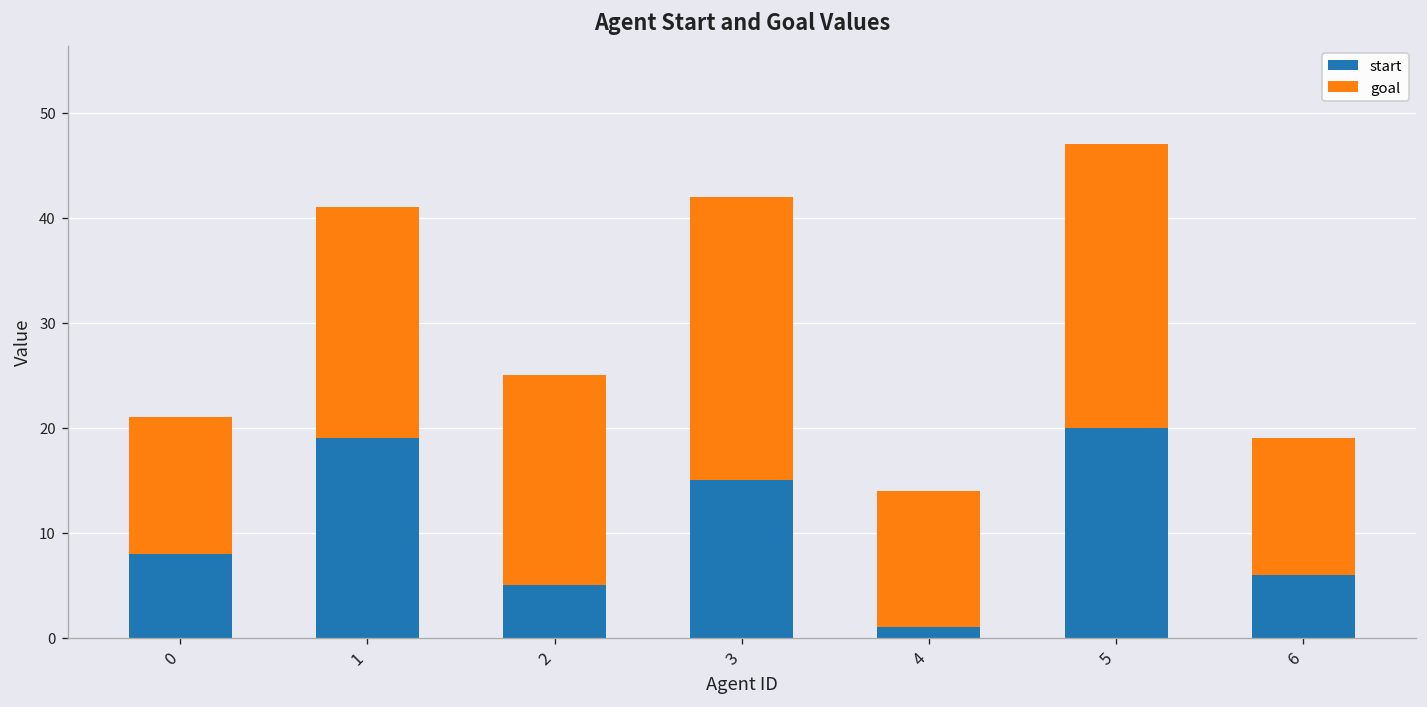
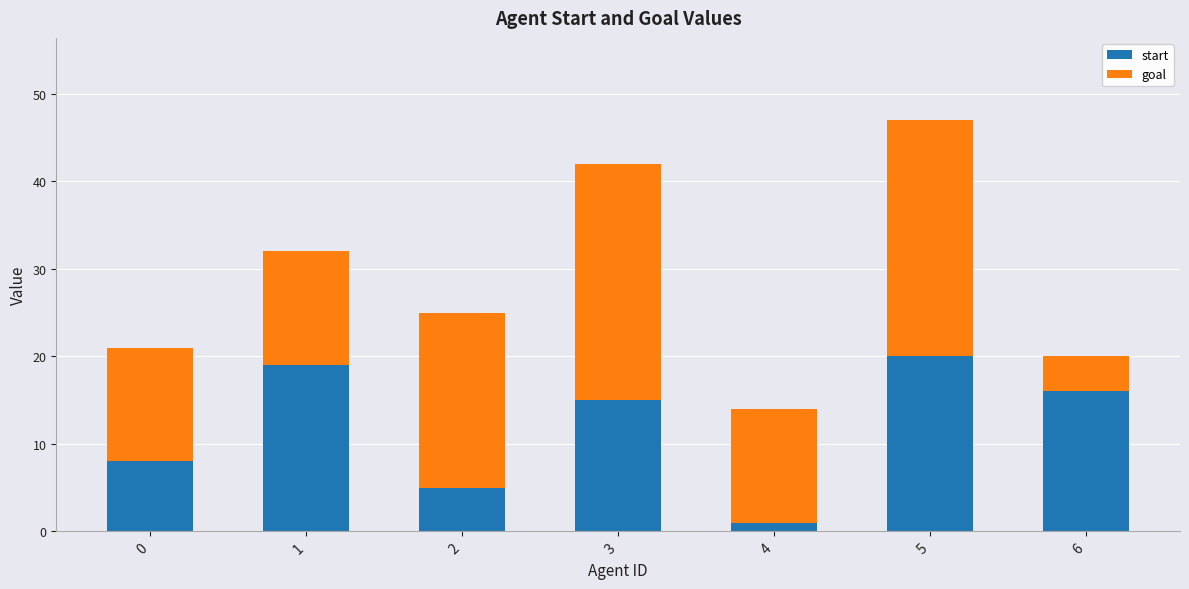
goal, 1: 22 -> 13
start, 6: 6 -> 16
goal, 6: 13 -> 4
